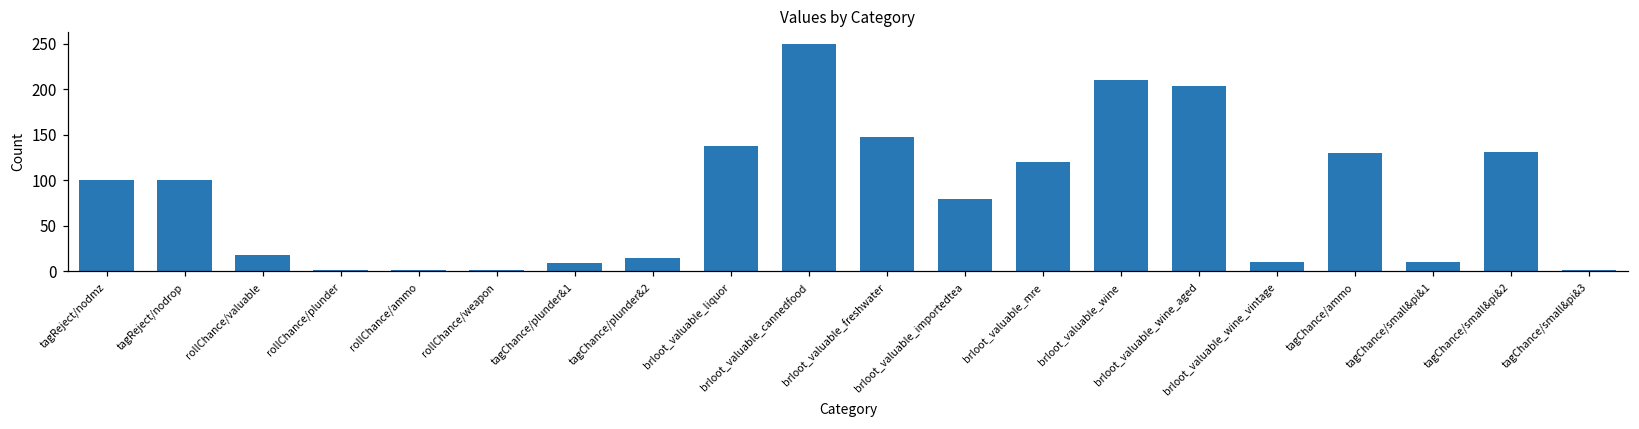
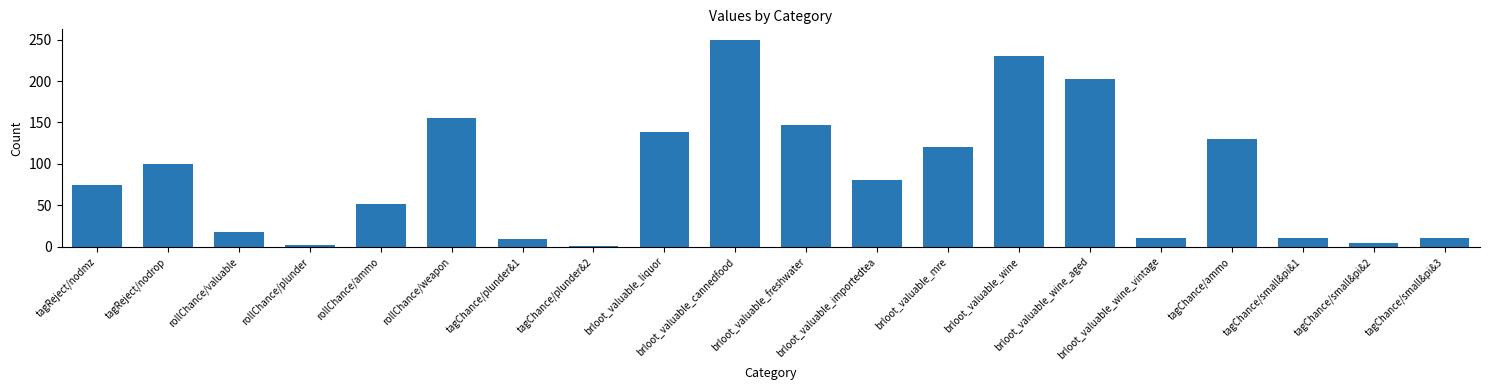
tagReject/nodmz: 100 -> 80
rollChance/ammo: 0 -> 50
rollChance/weapon: 0 -> 160
tagChance/plunder&2: 20 -> 0
brloot_valuable_wine: 210 -> 230
tagChance/small&pi&2: 130 -> 10
tagChance/small&pi&3: 0 -> 10
